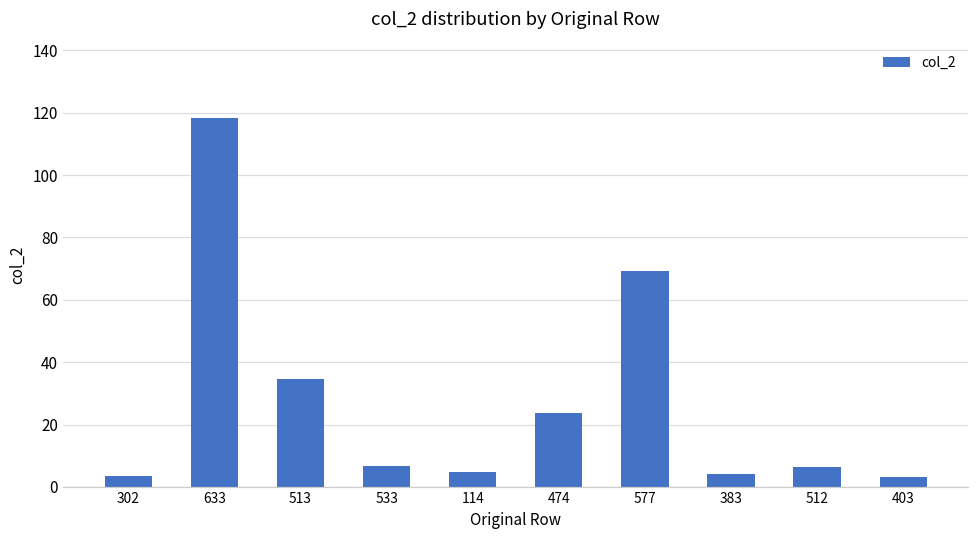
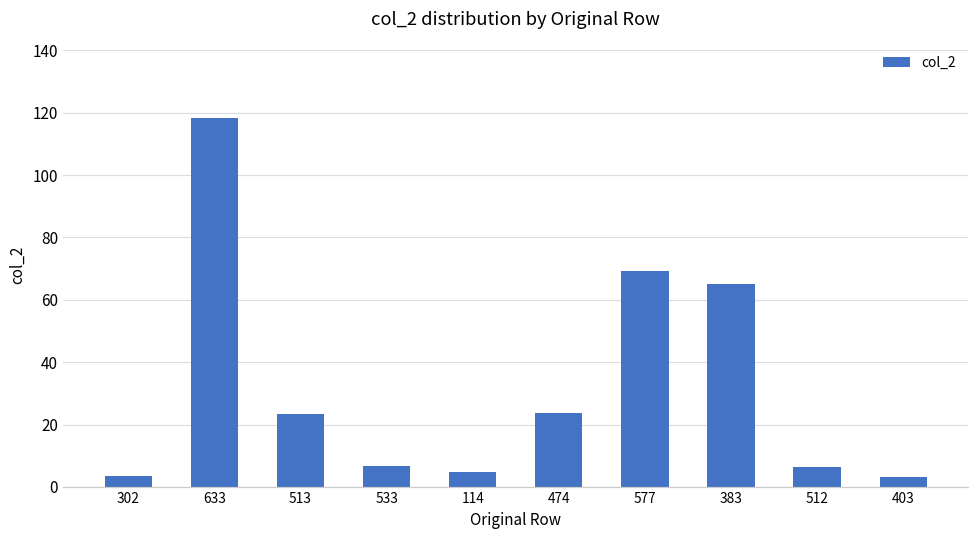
513: 35 -> 24
383: 4 -> 65
